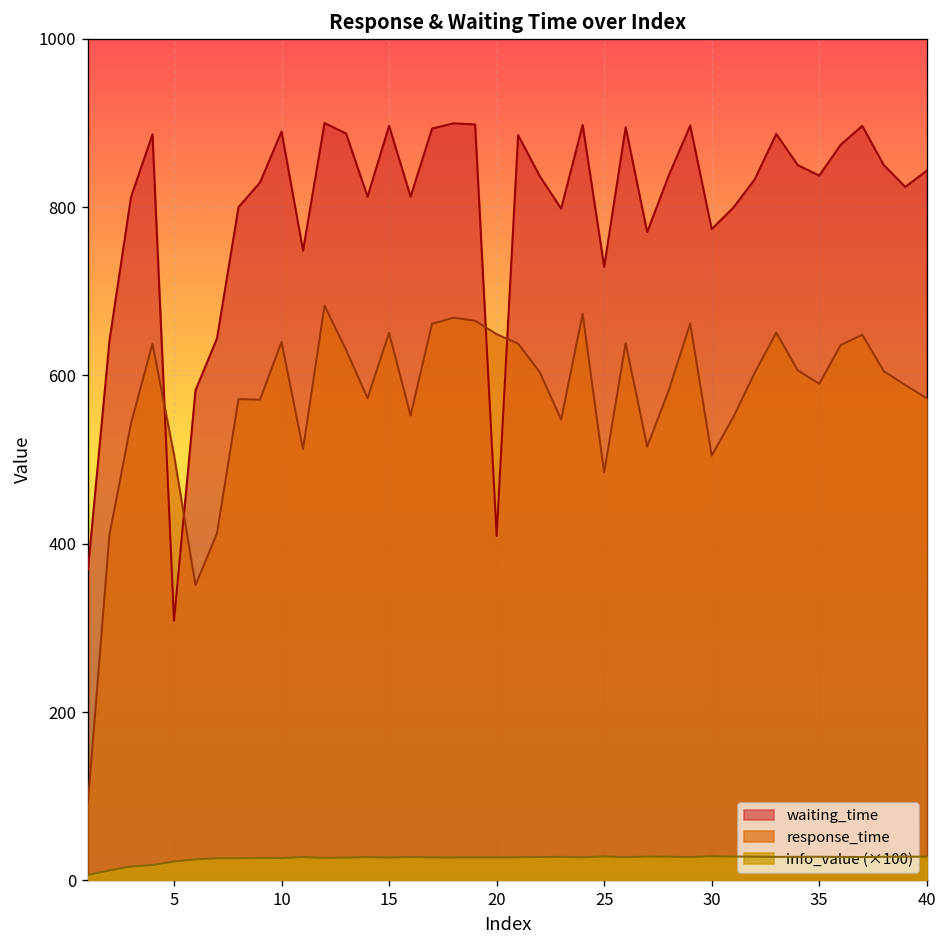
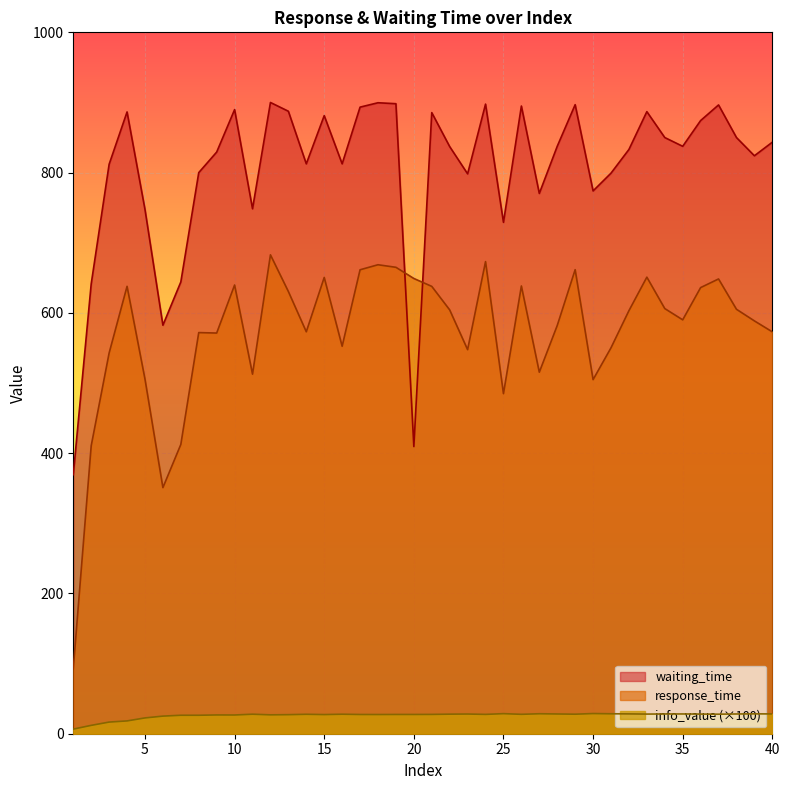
waiting_time, 5: 310 -> 750
waiting_time, 15: 900 -> 880
